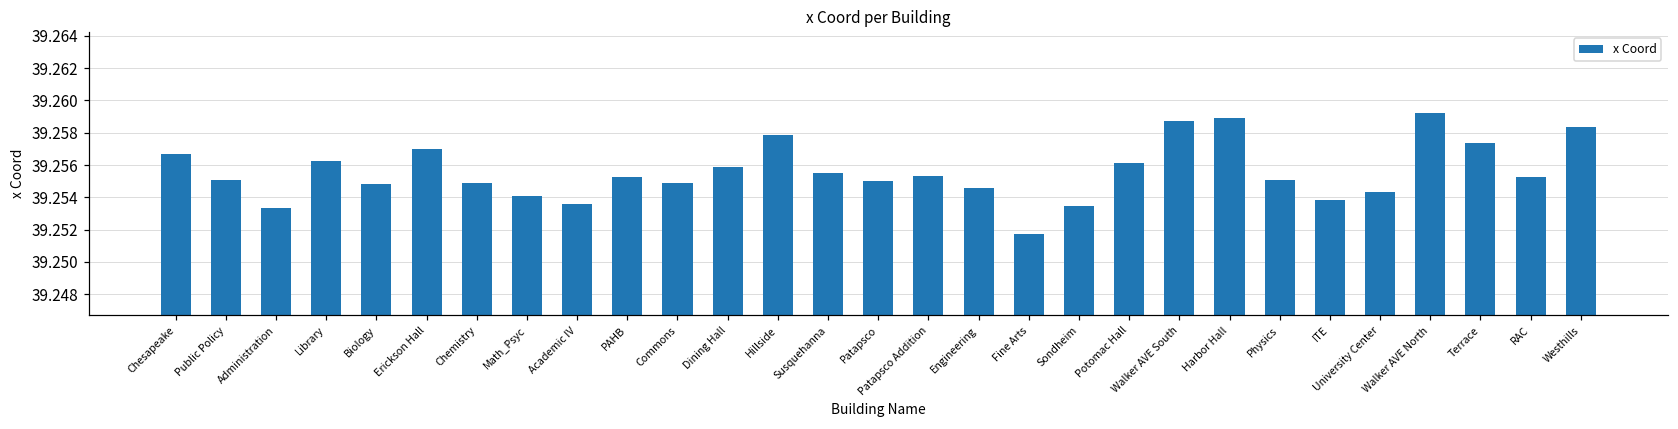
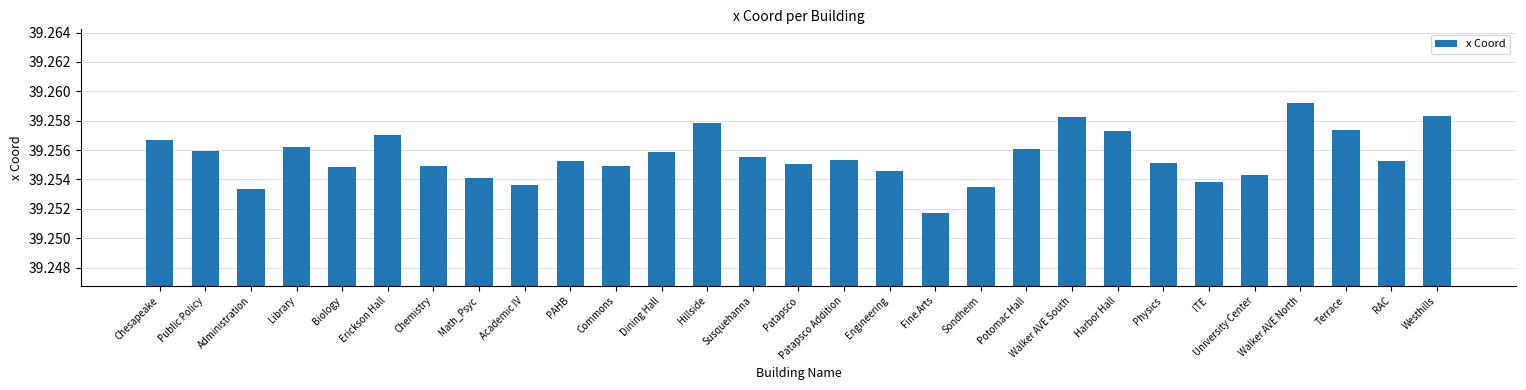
Public Policy: 39.2551 -> 39.2559
Walker AVE South: 39.2587 -> 39.2582
Harbor Hall: 39.2589 -> 39.2573
